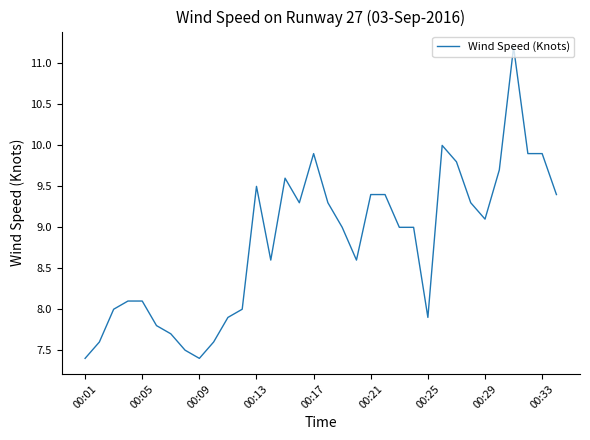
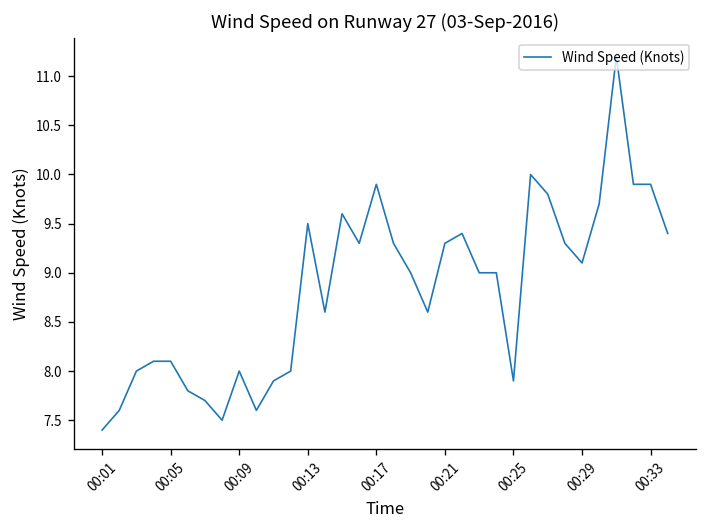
00:09: 7.4 -> 8.0
00:21: 9.4 -> 9.3
